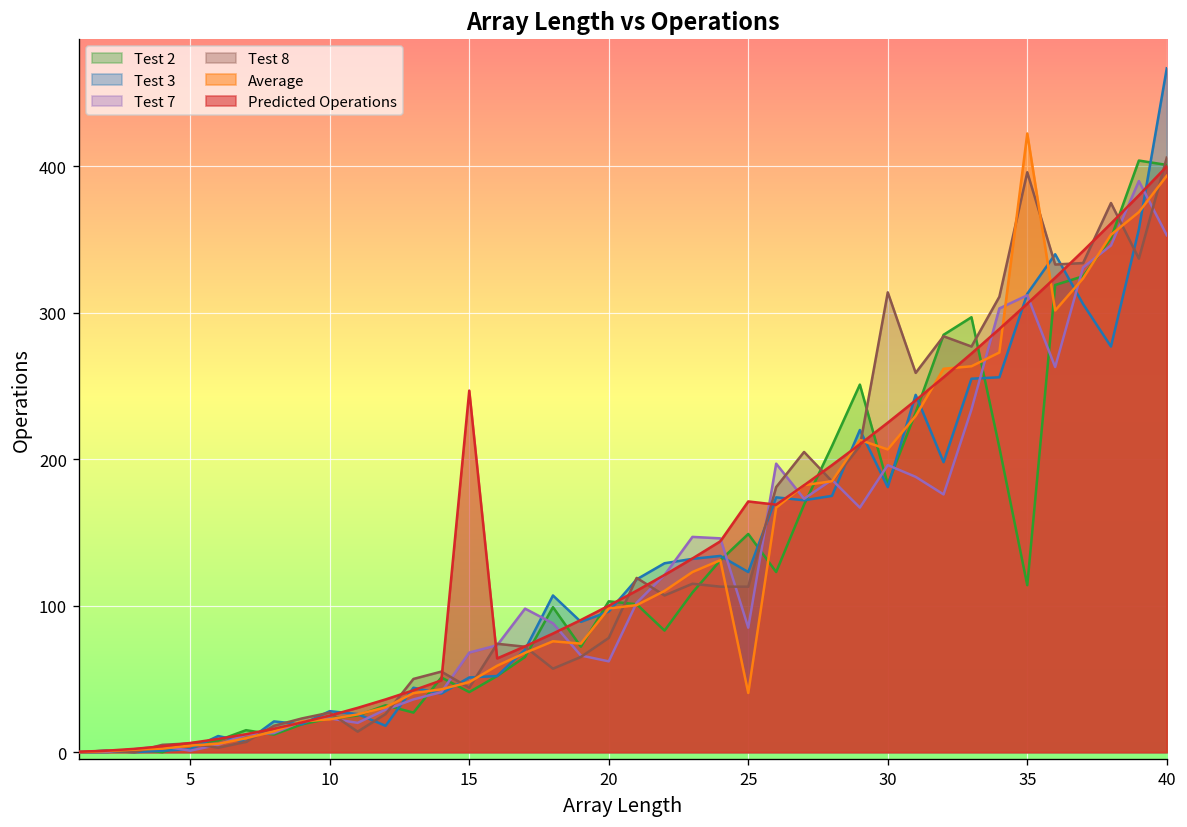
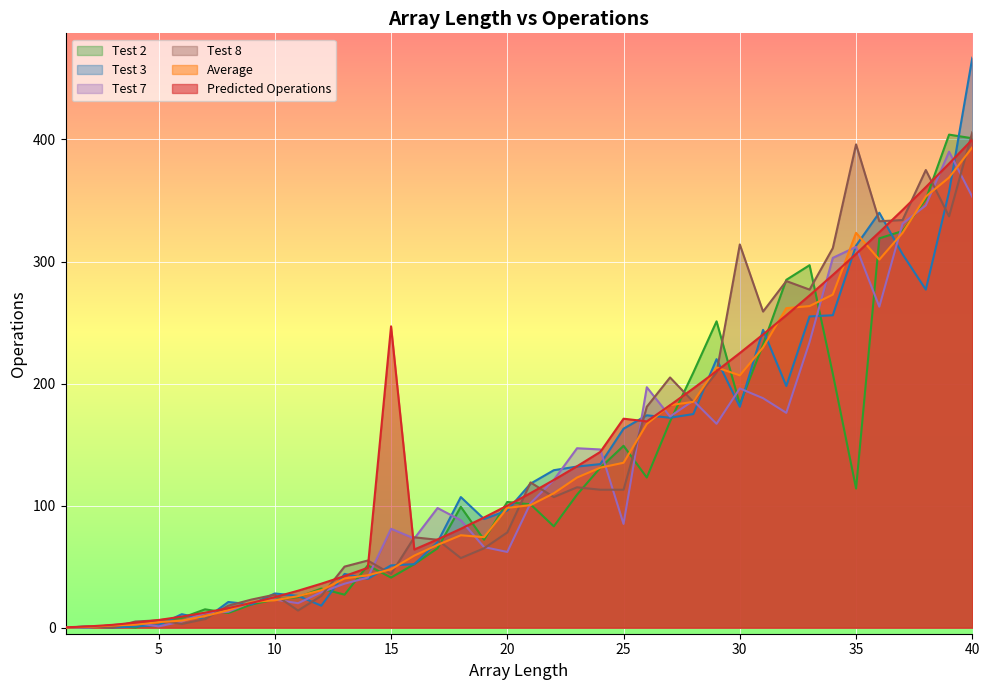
Test 7, 15: 68 -> 81
Test 3, 25: 123 -> 163
Average, 25: 40 -> 135
Average, 35: 423 -> 324
